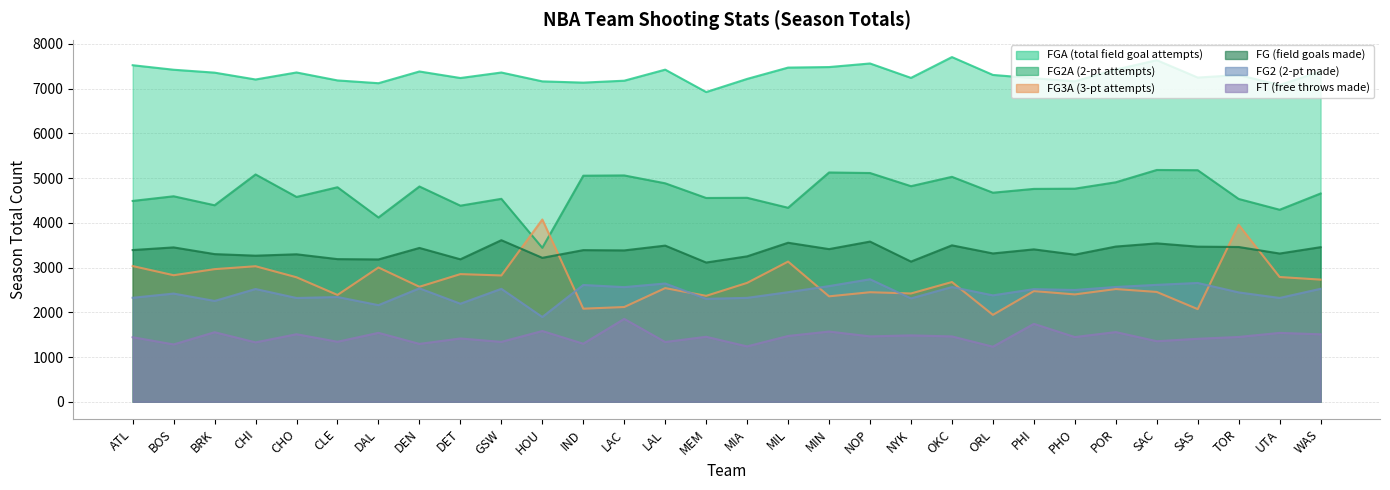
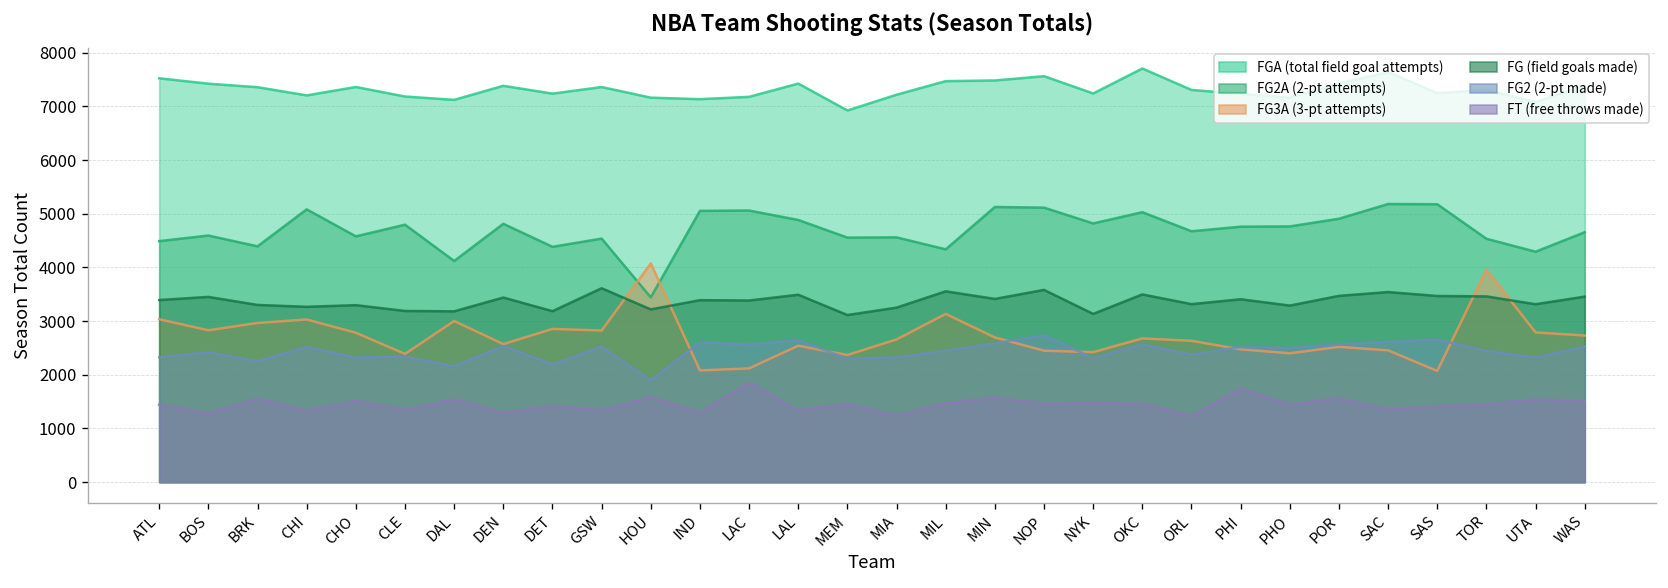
FG3A (3-pt attempts), MIN: 2400 -> 2700
FG3A (3-pt attempts), ORL: 1900 -> 2600
